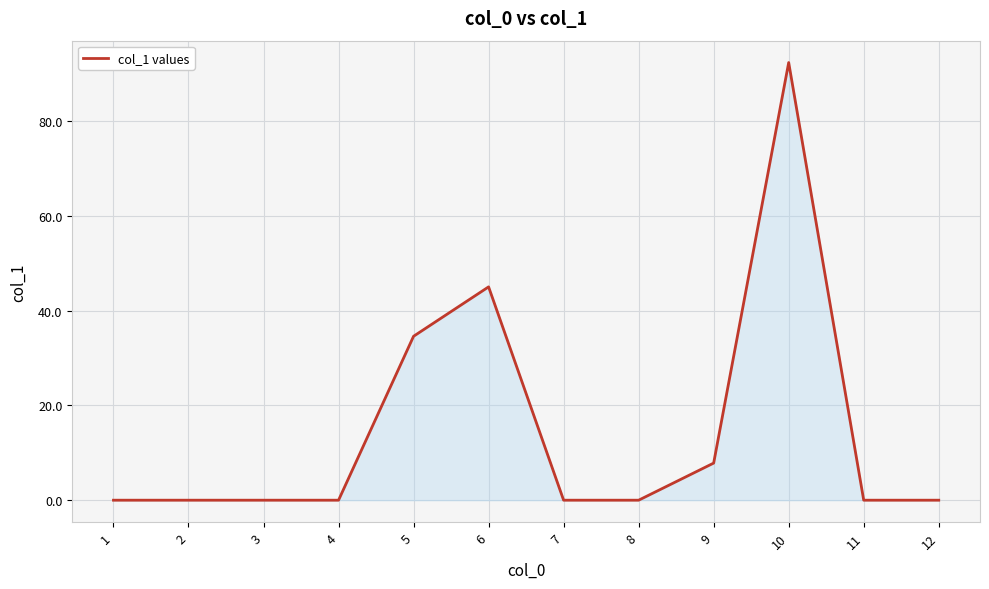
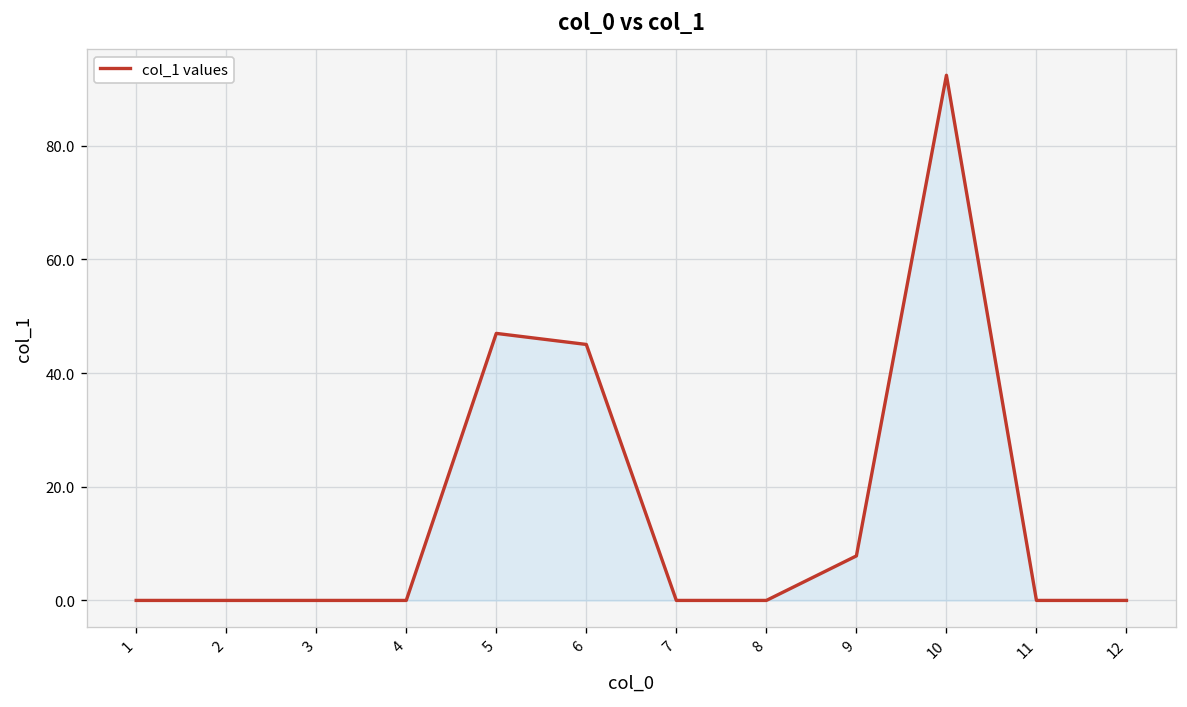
5: 35 -> 47
